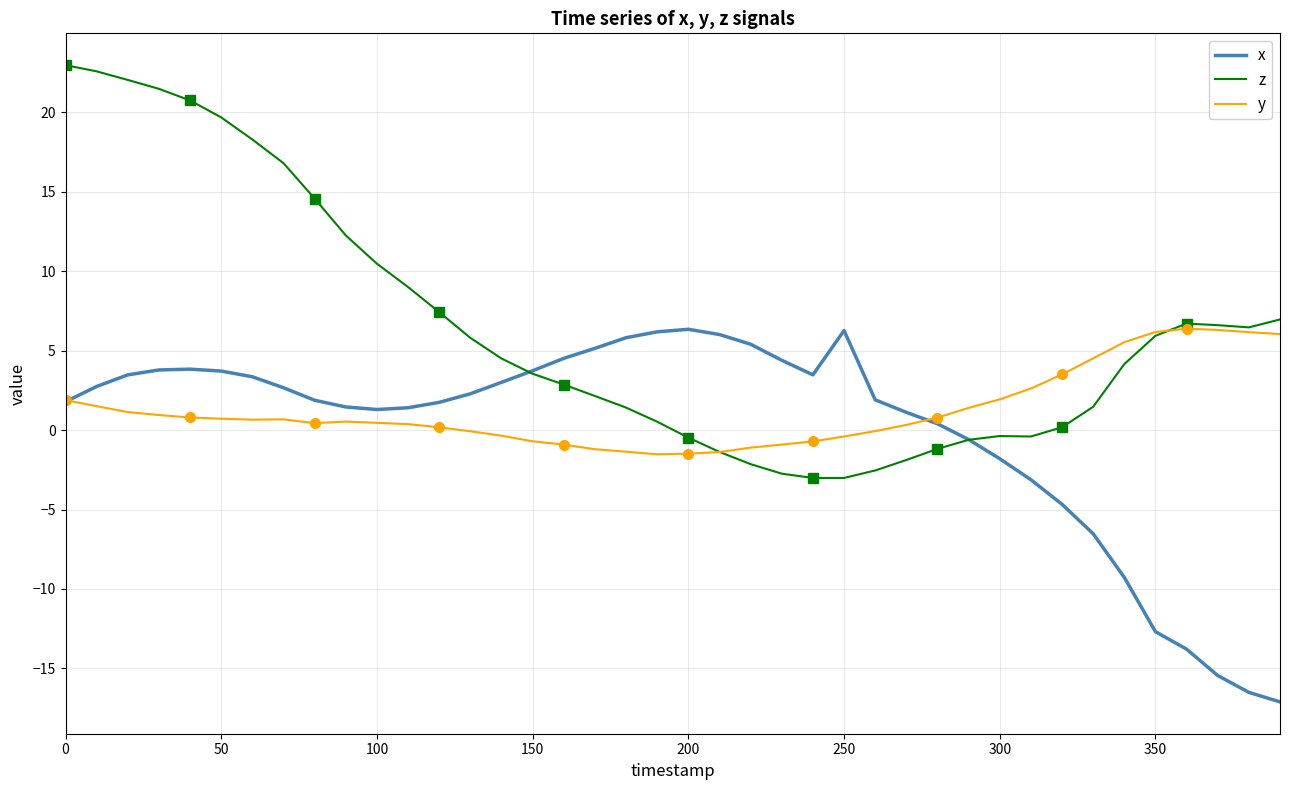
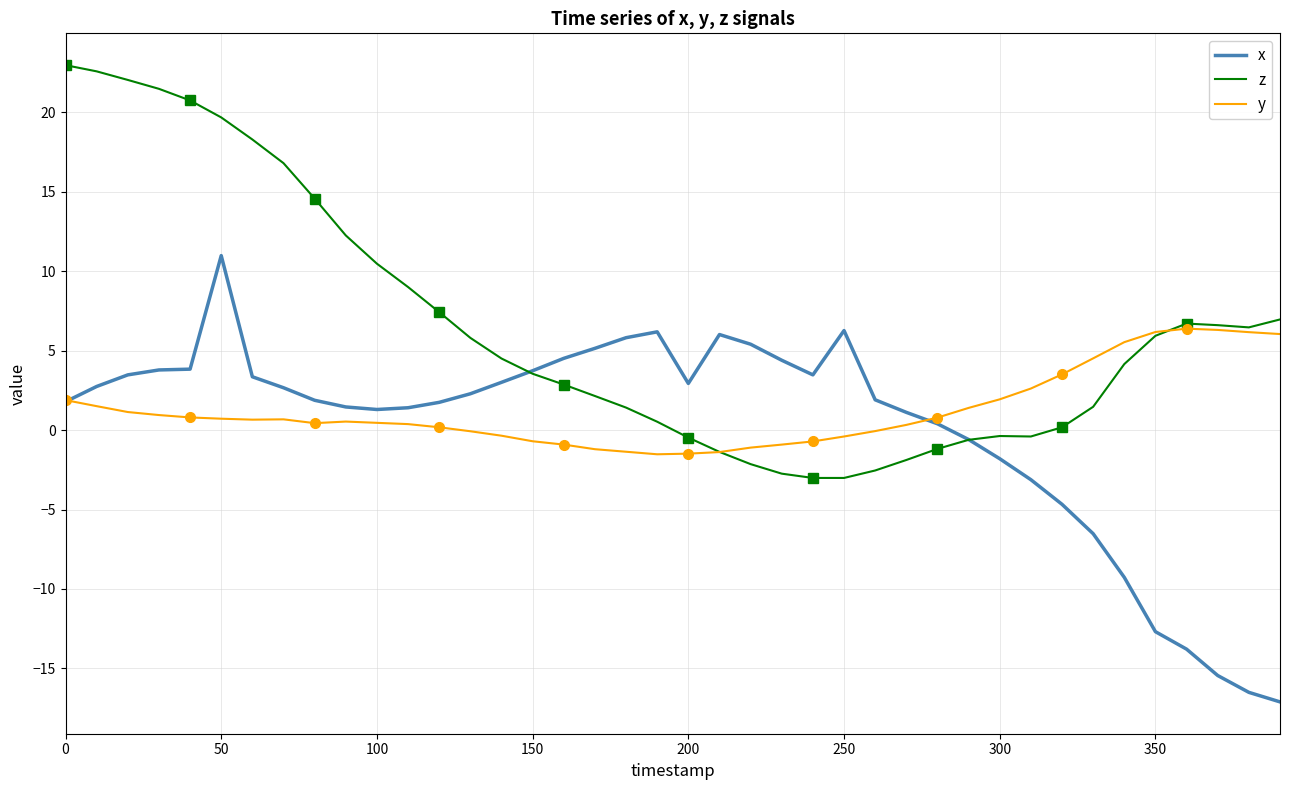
x, 50: 3.7 -> 11.0
x, 200: 6.4 -> 2.9
